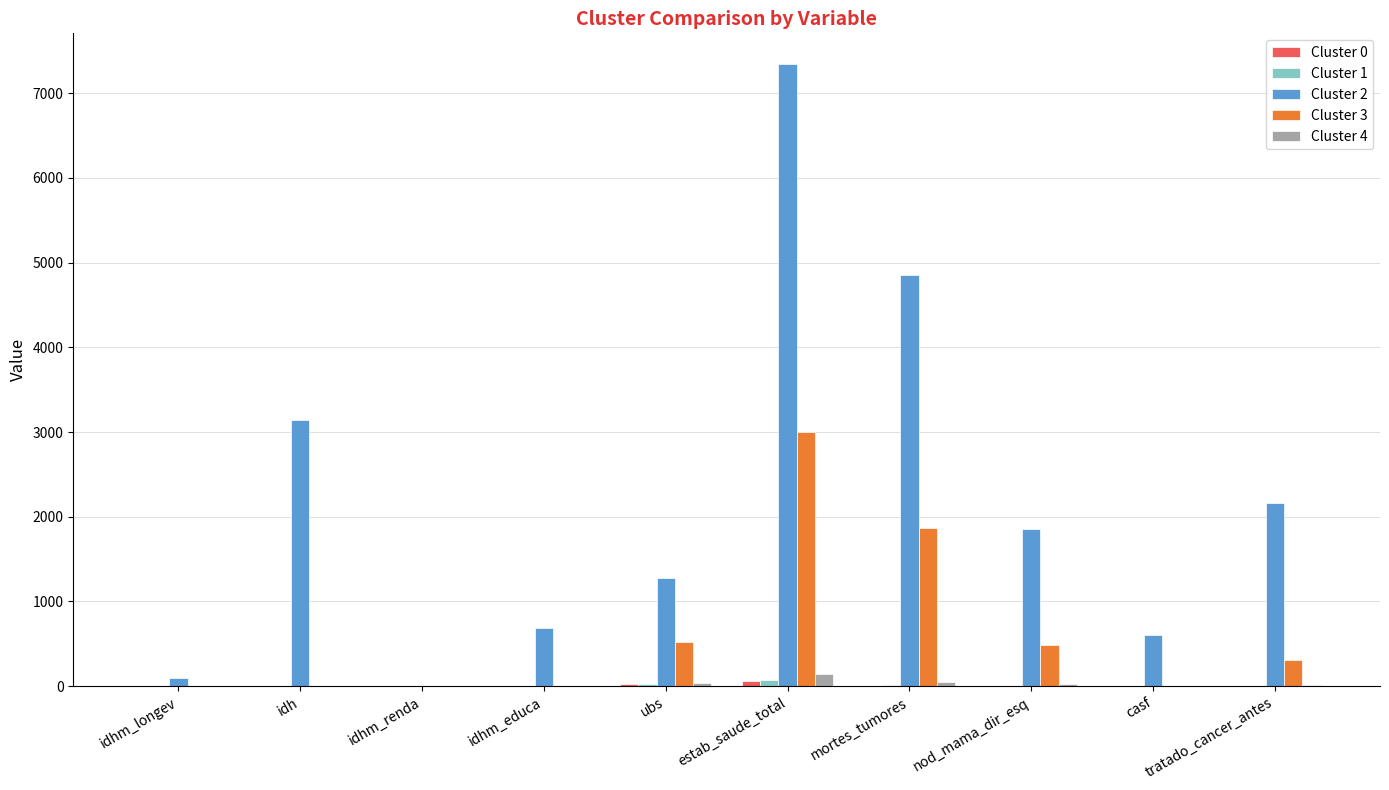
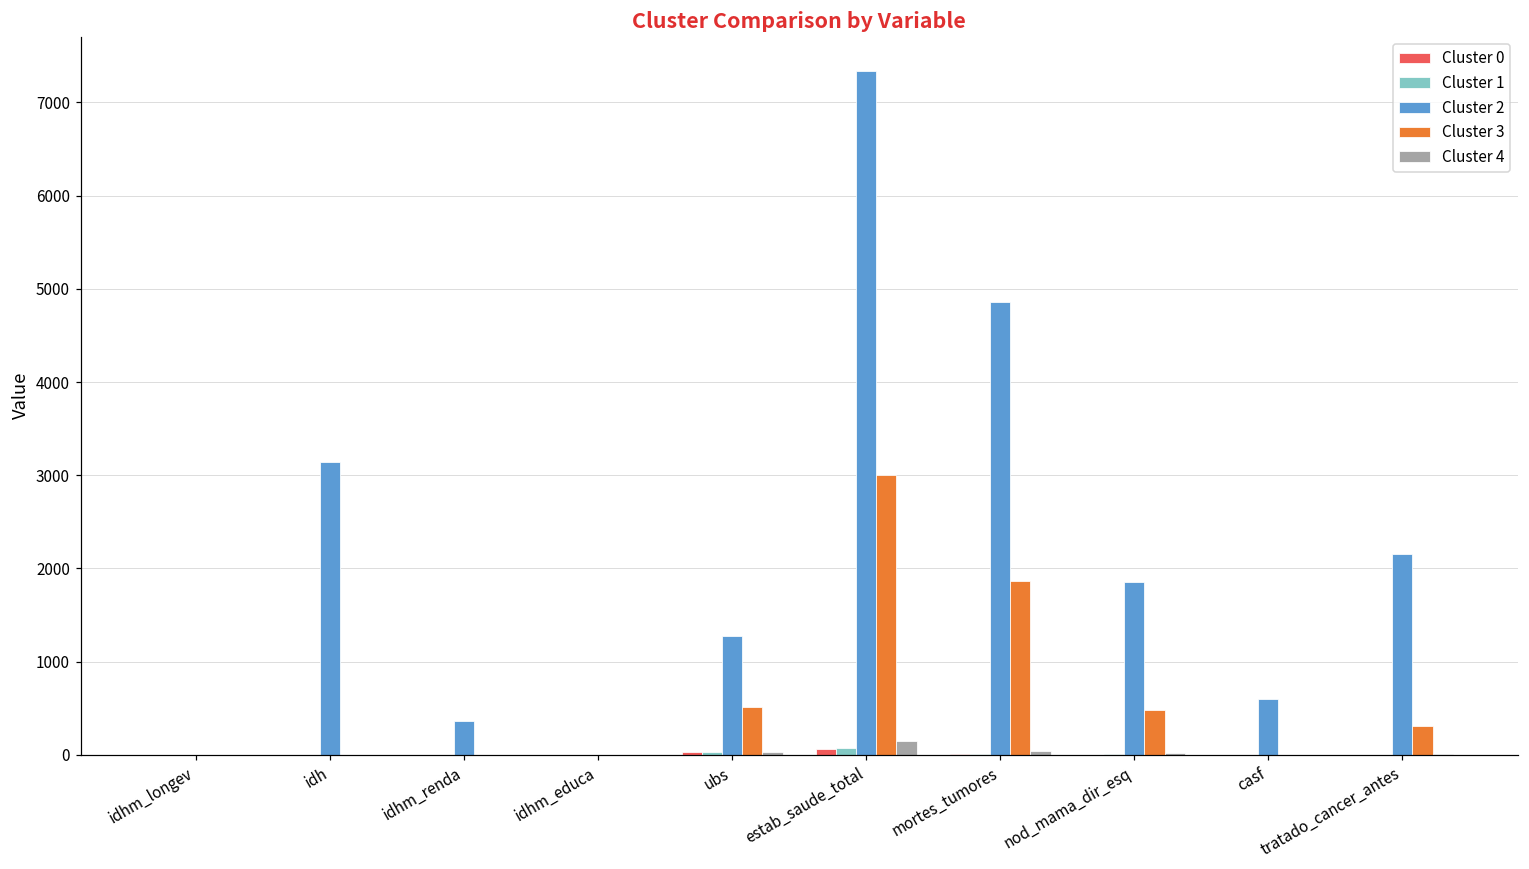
Cluster 2, idhm_longev: 100 -> 0
Cluster 2, idhm_renda: 0 -> 400
Cluster 2, idhm_educa: 700 -> 0
